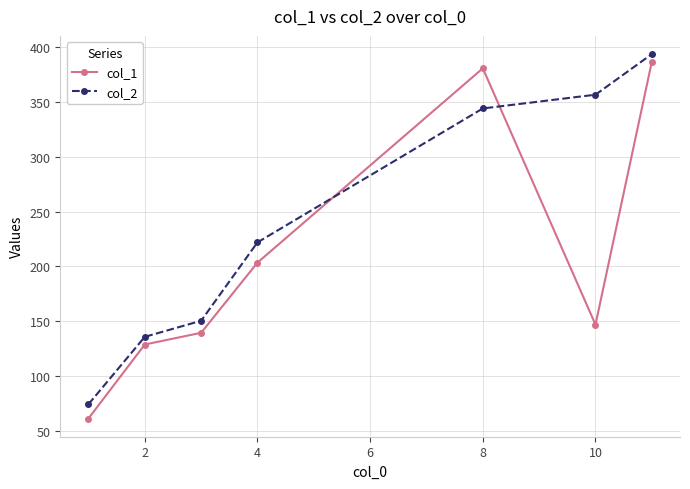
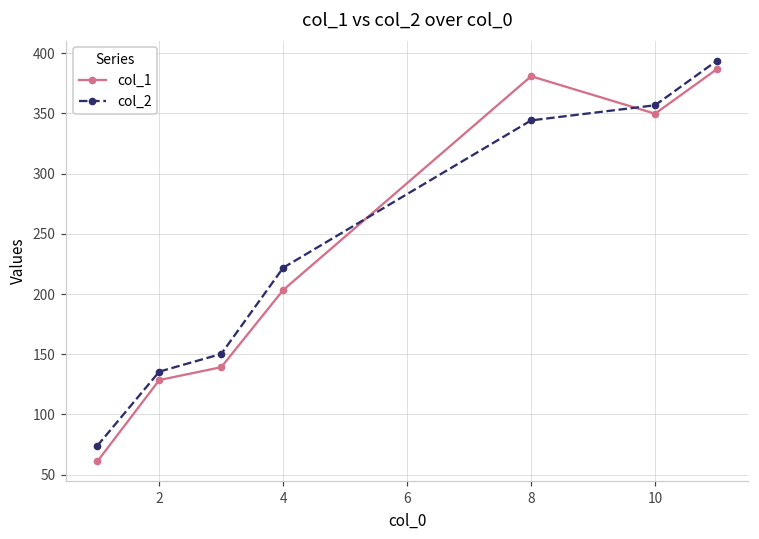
col_1, 10: 147 -> 350
